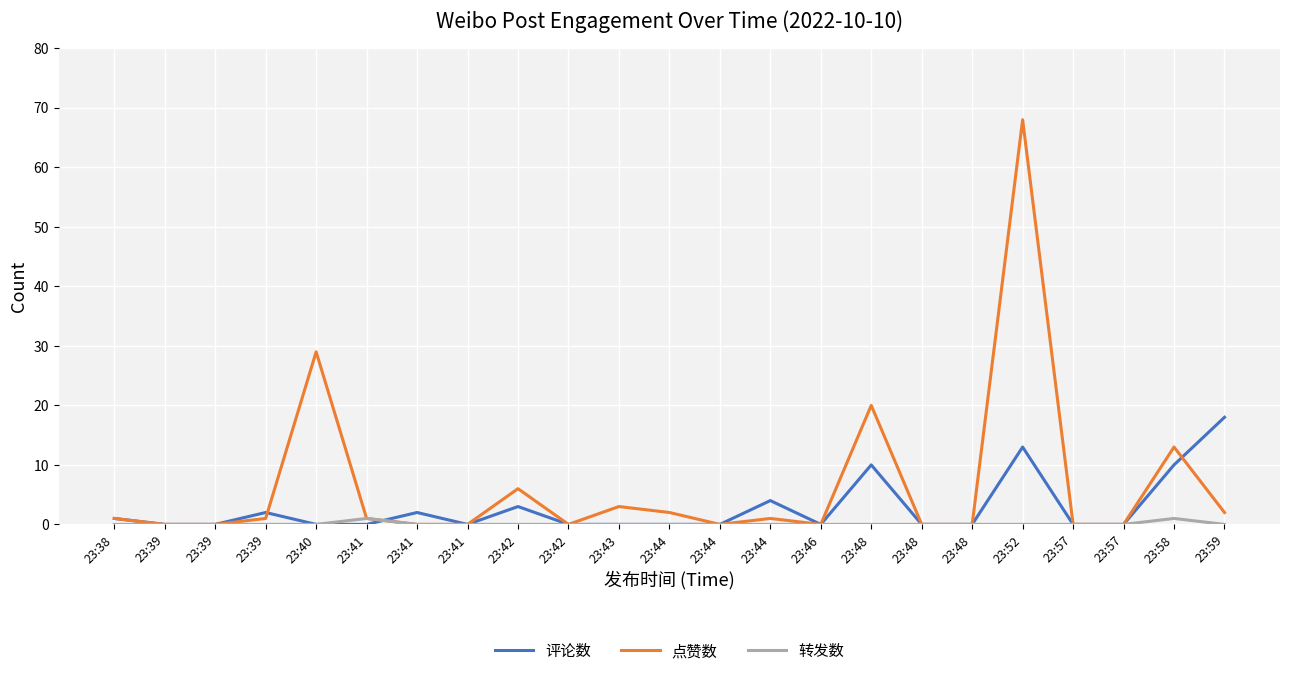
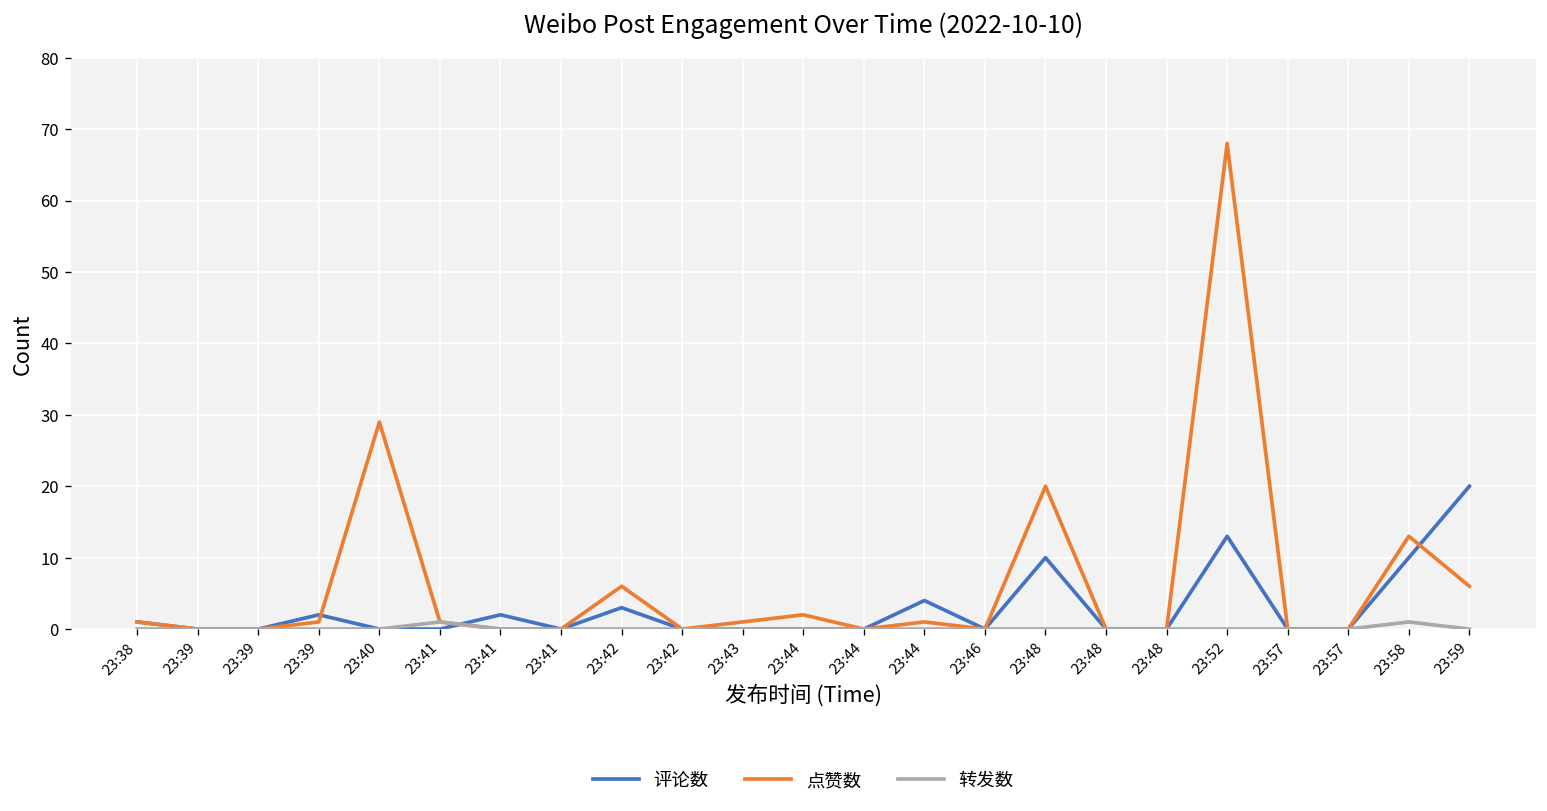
点赞数, 23:43: 3 -> 1
评论数, 23:59: 18 -> 20
点赞数, 23:59: 2 -> 6
